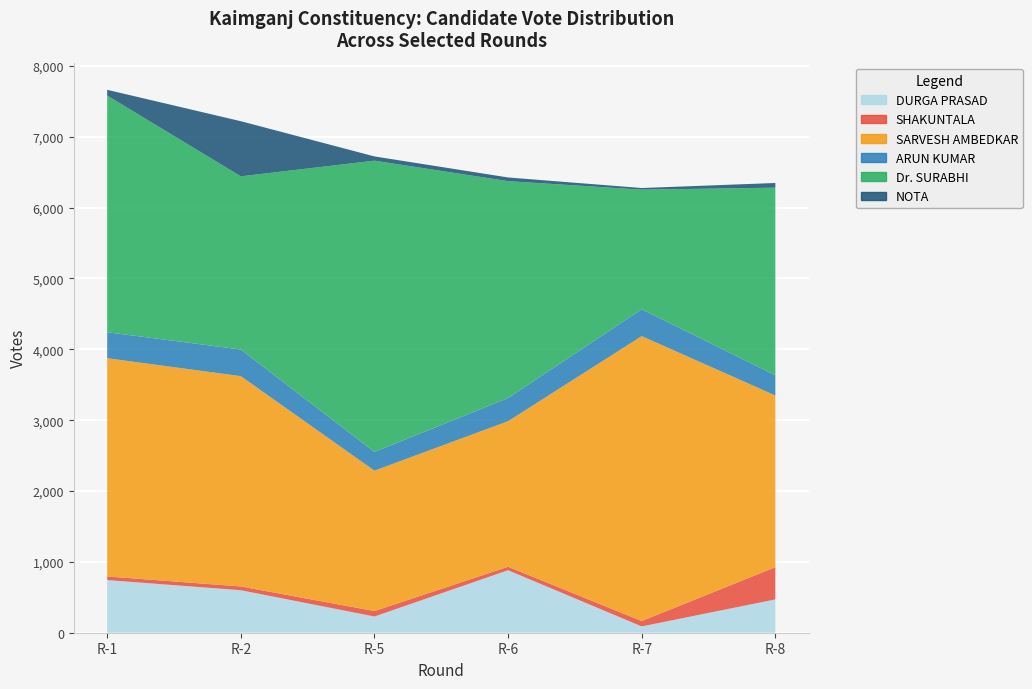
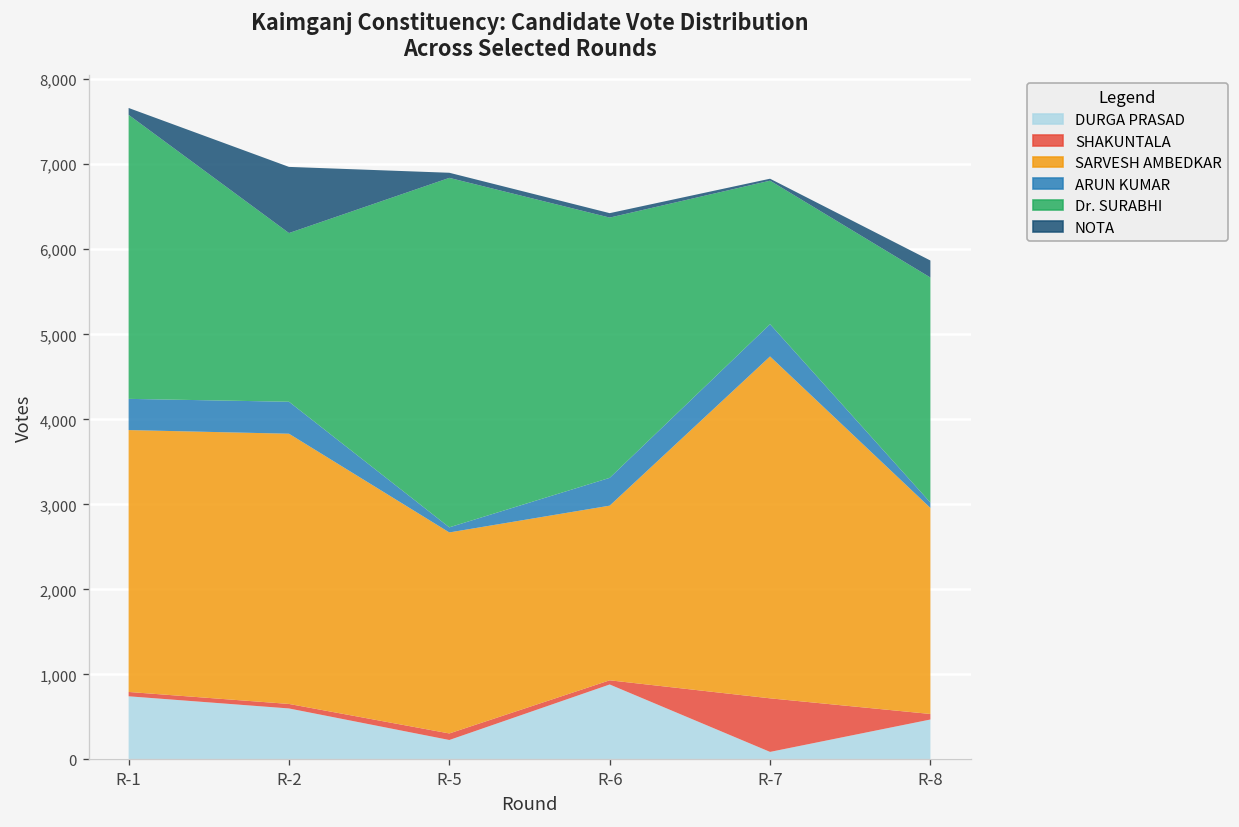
SARVESH AMBEDKAR, R-2: 3,000 -> 3,200
Dr. SURABHI, R-2: 2,400 -> 2,000
SARVESH AMBEDKAR, R-5: 2,000 -> 2,400
ARUN KUMAR, R-5: 300 -> 100
SHAKUNTALA, R-7: 100 -> 600
SHAKUNTALA, R-8: 500 -> 100
ARUN KUMAR, R-8: 300 -> 100
NOTA, R-8: 100 -> 200
